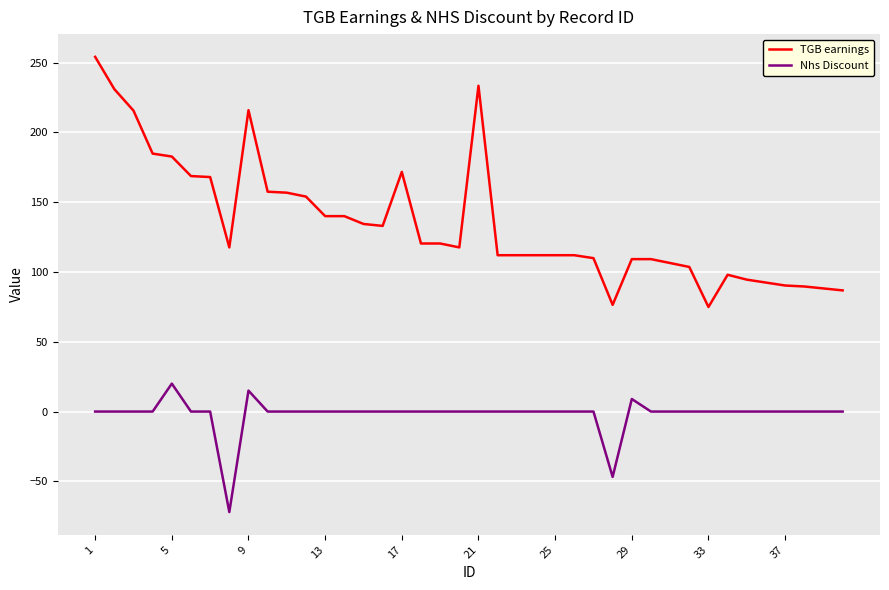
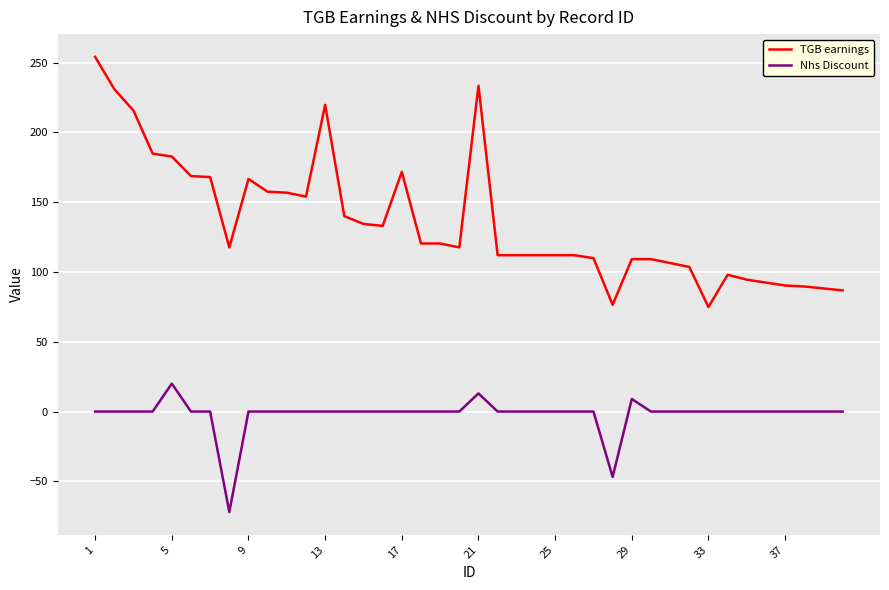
TGB earnings, 9: 216 -> 167
Nhs Discount, 9: 15 -> 0
TGB earnings, 13: 140 -> 220
Nhs Discount, 21: 0 -> 13
